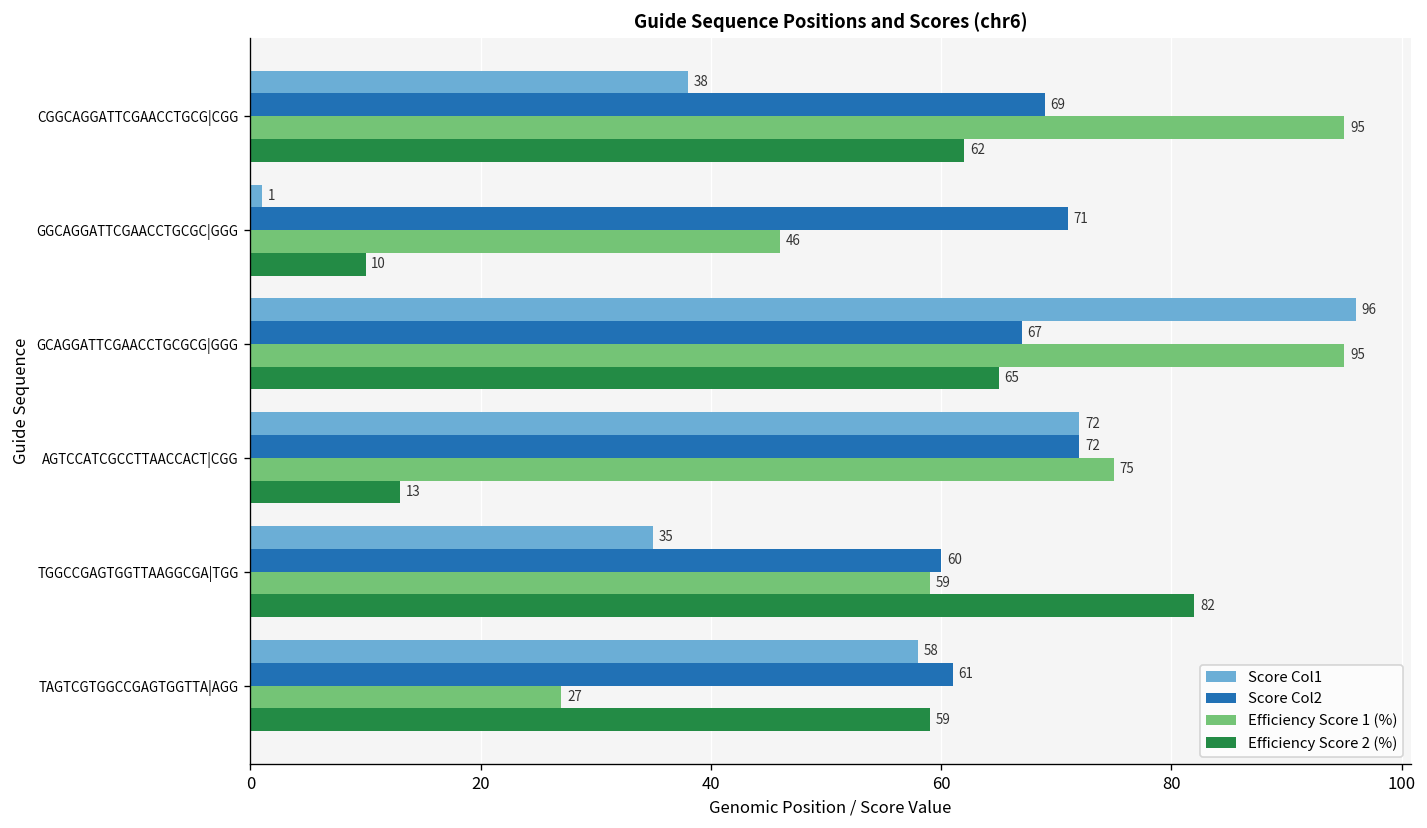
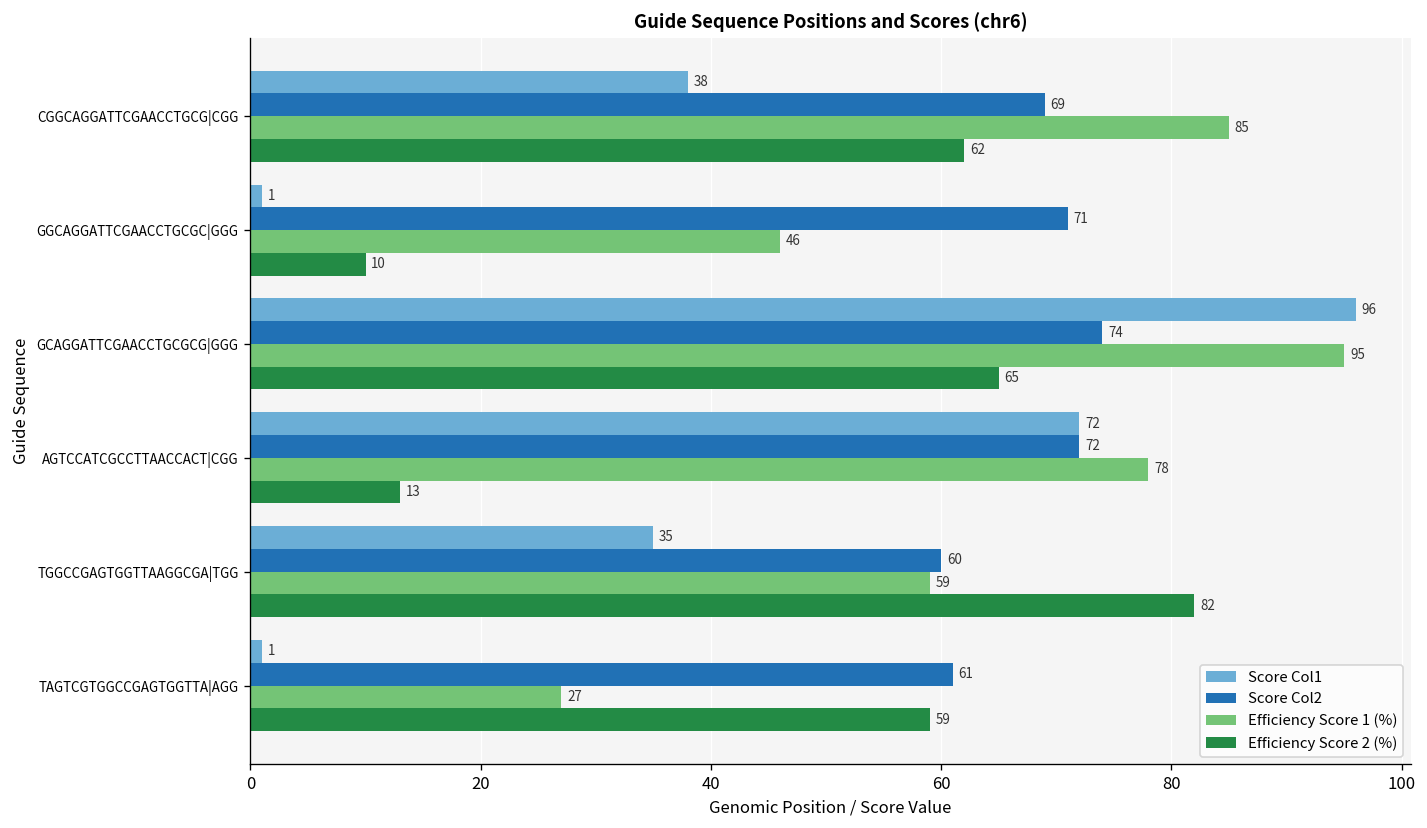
Efficiency Score 1 (%), CGGCAGGATTCGAACCTGCG|CGG: 95 -> 85
Score Col2, GCAGGATTCGAACCTGCGCG|GGG: 67 -> 74
Efficiency Score 1 (%), AGTCCATCGCCTTAACCACT|CGG: 75 -> 78
Score Col1, TAGTCGTGGCCGAGTGGTTA|AGG: 58 -> 1
